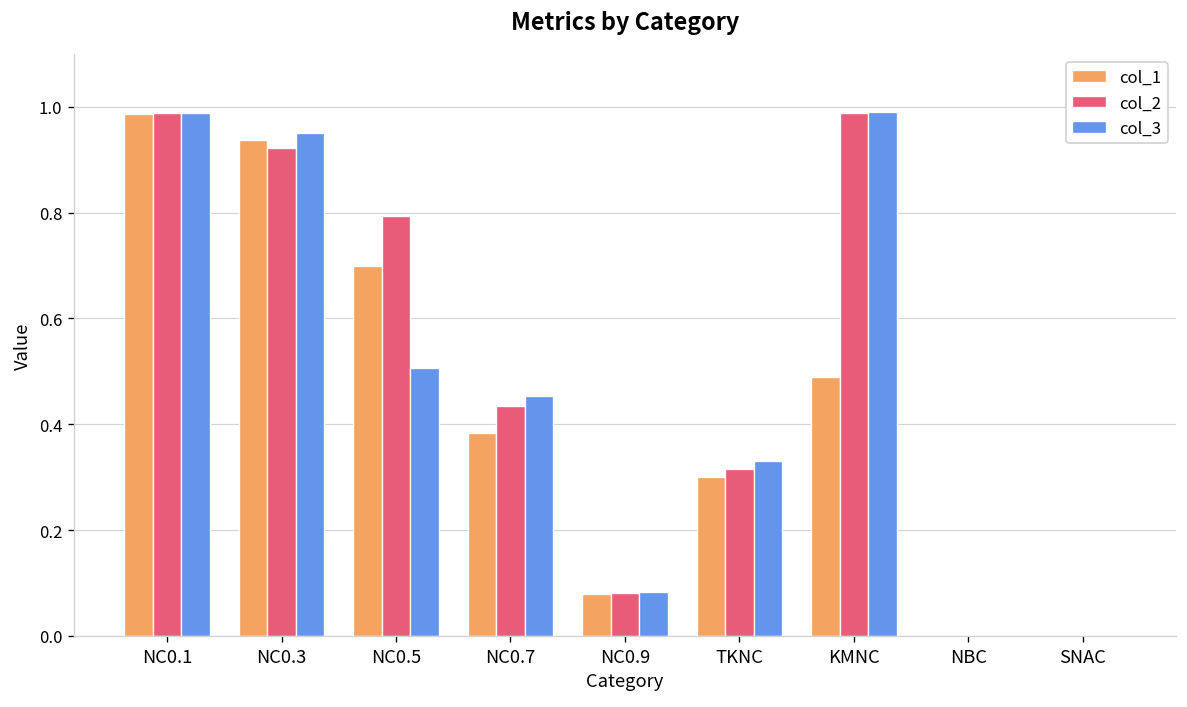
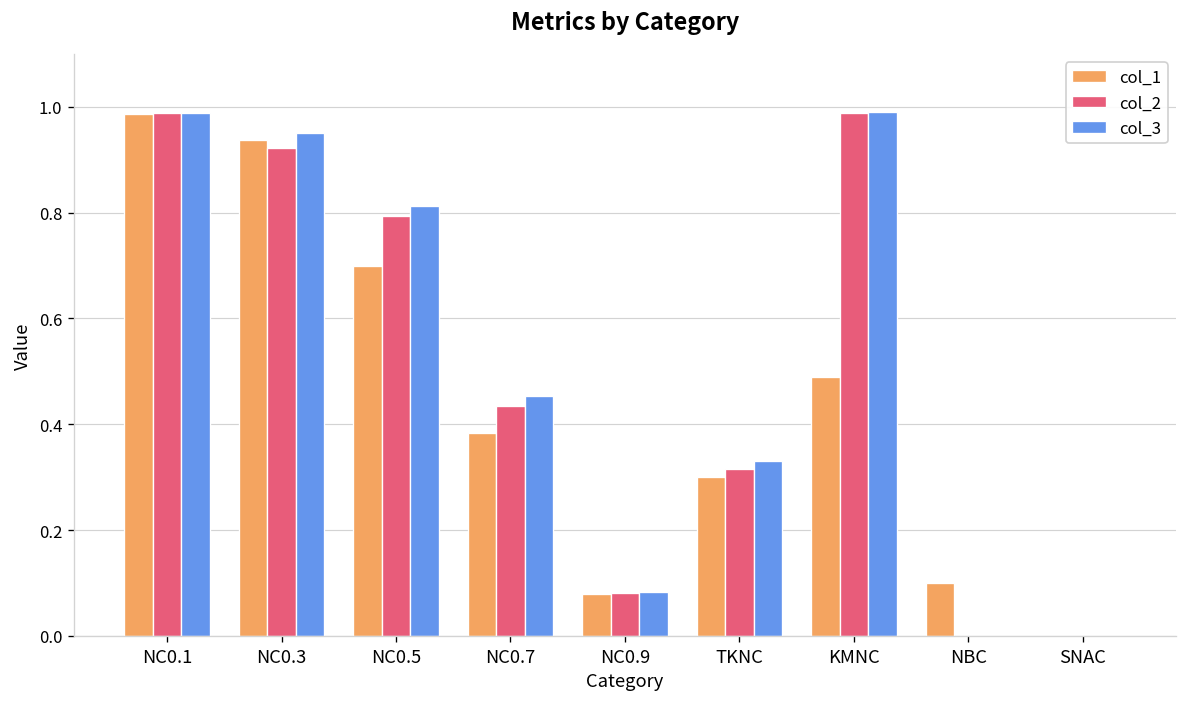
col_3, NC0.5: 0.51 -> 0.81
col_1, NBC: 0.00 -> 0.10
